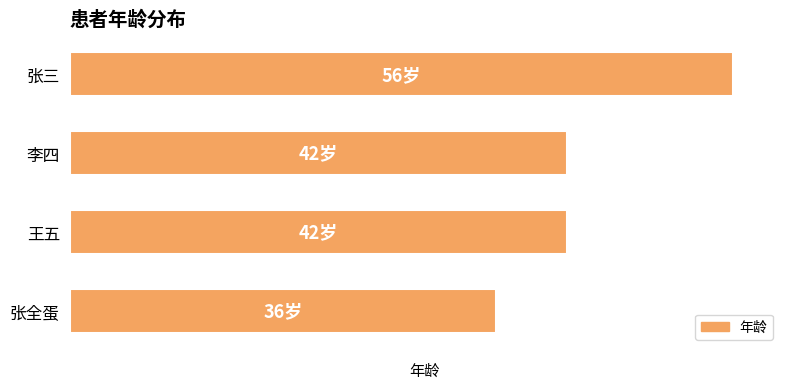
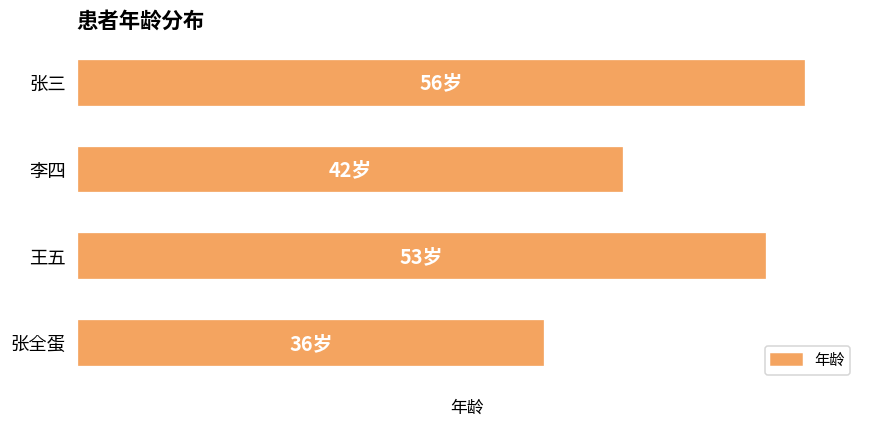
王五: 42岁 -> 53岁
